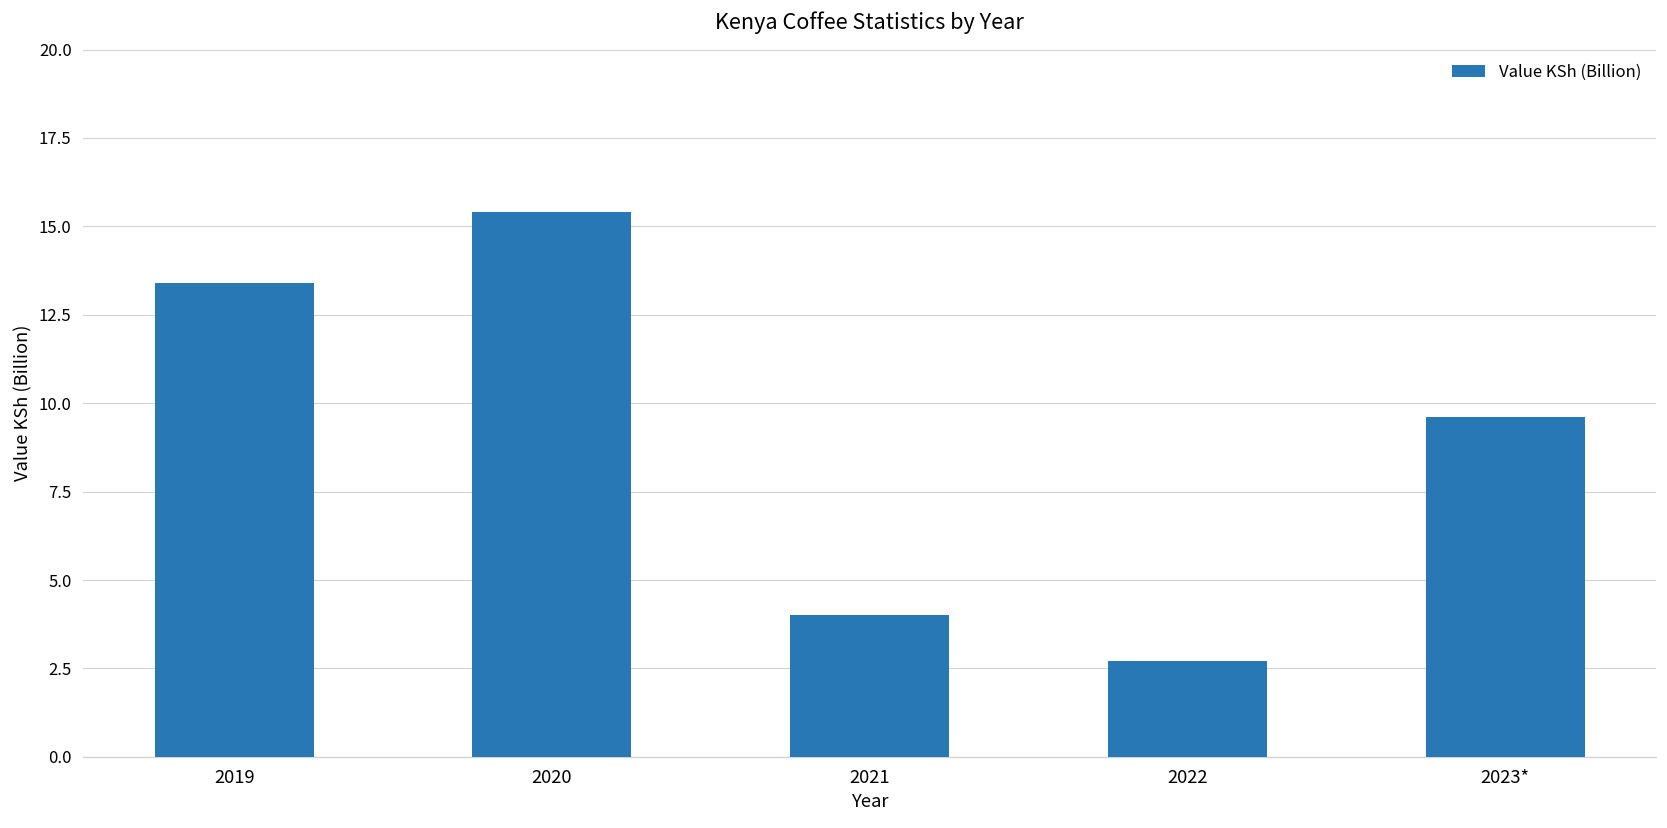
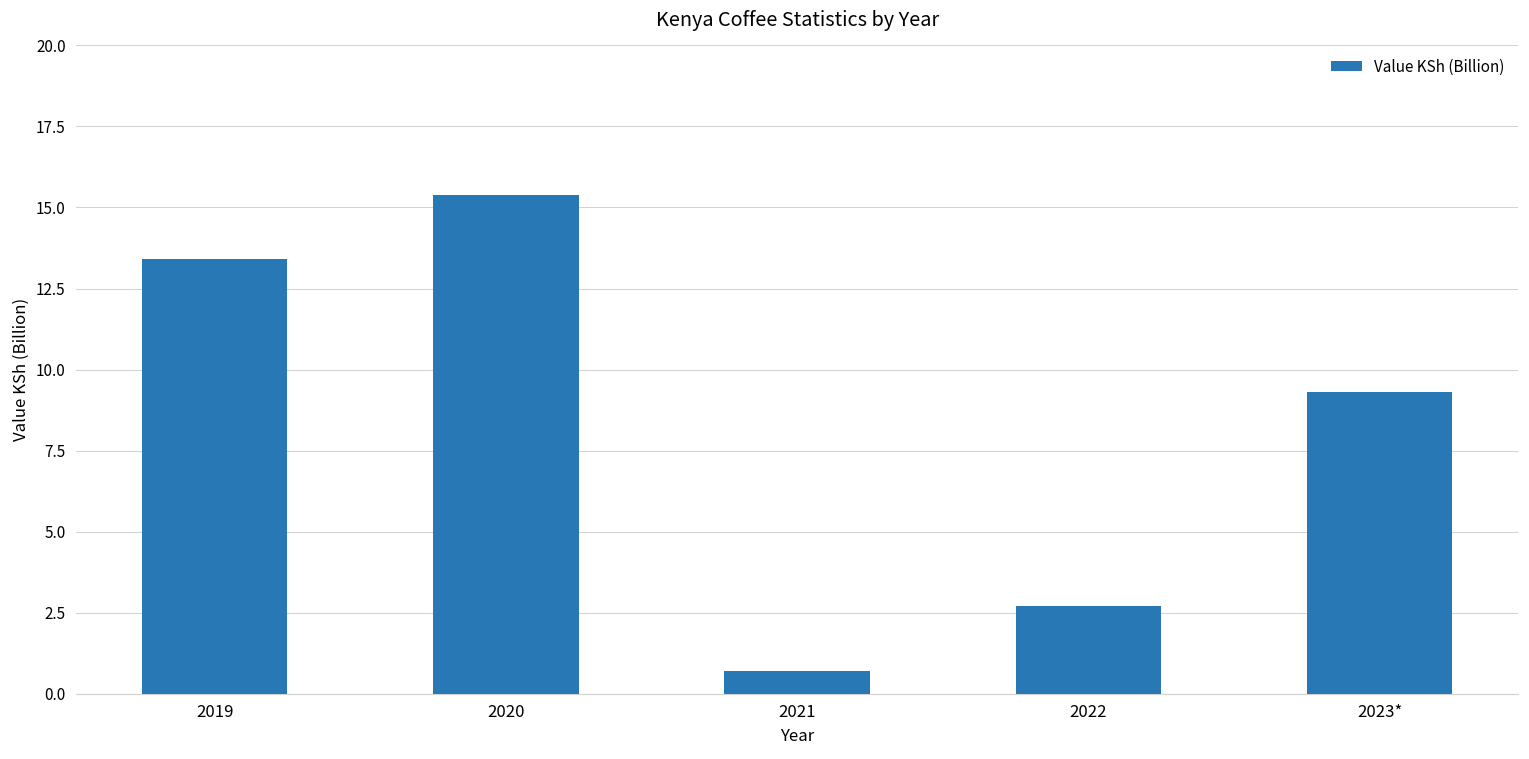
2021: 4.0 -> 0.7
2023*: 9.6 -> 9.3
